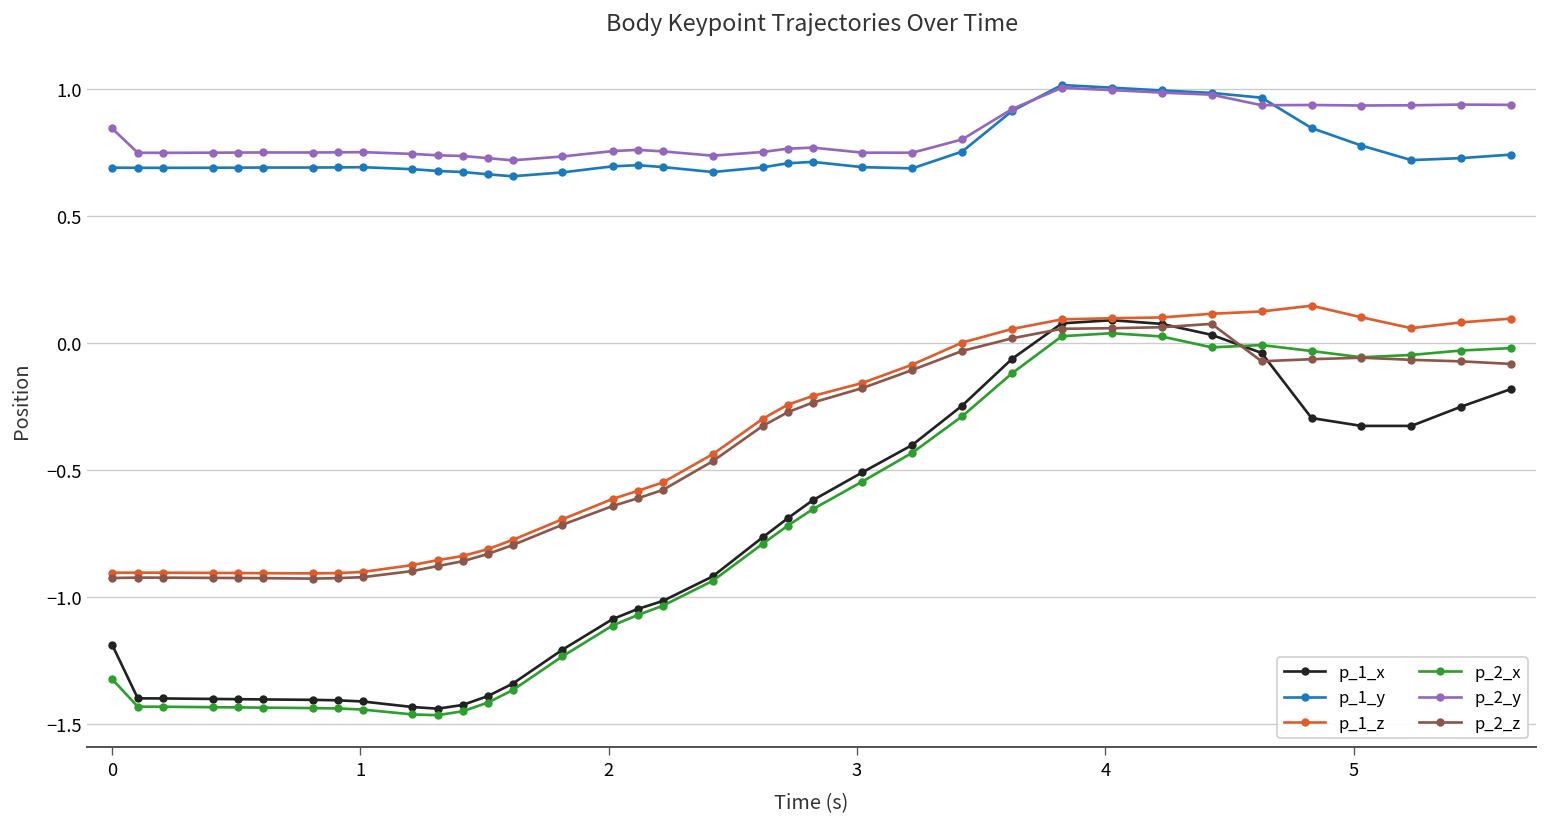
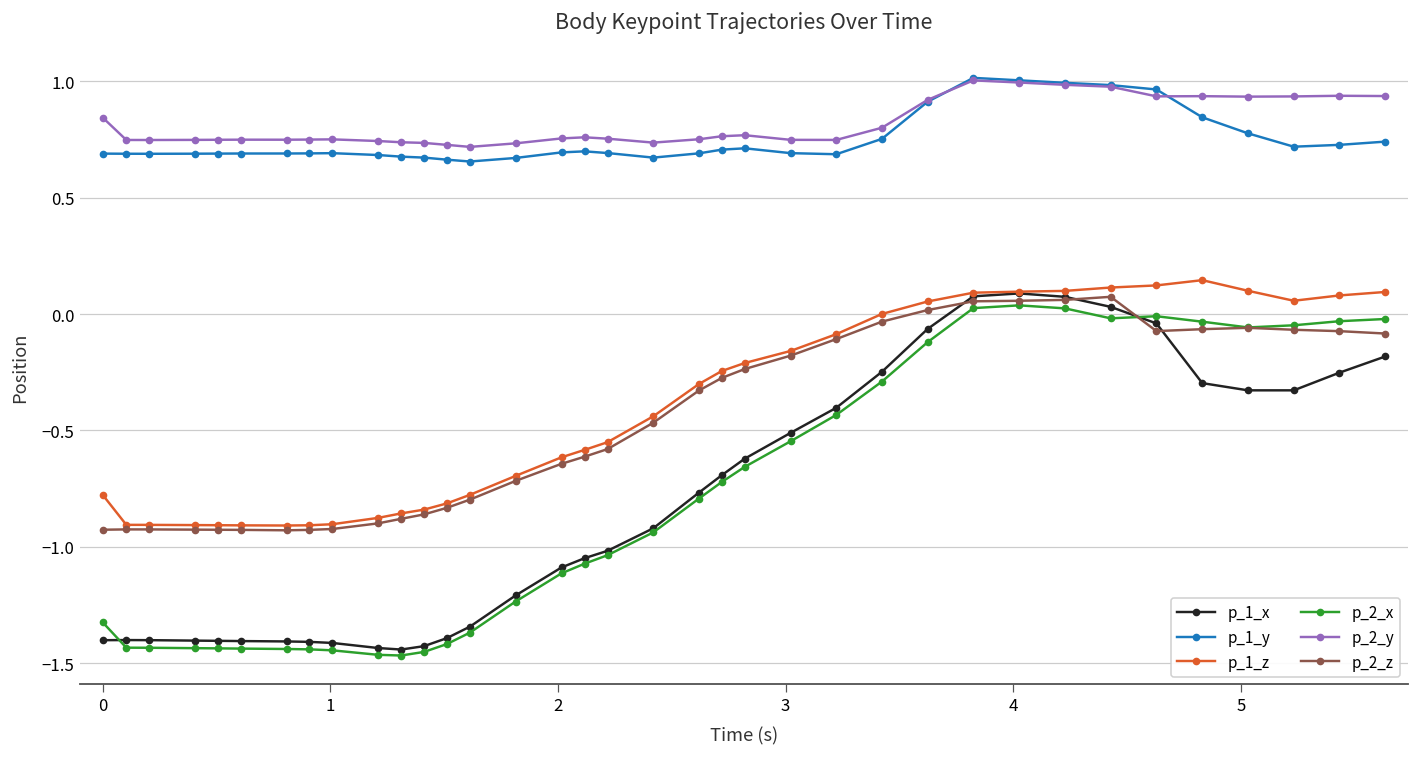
p_1_x, 0: -1.19 -> -1.40
p_1_z, 0: -0.91 -> -0.78
